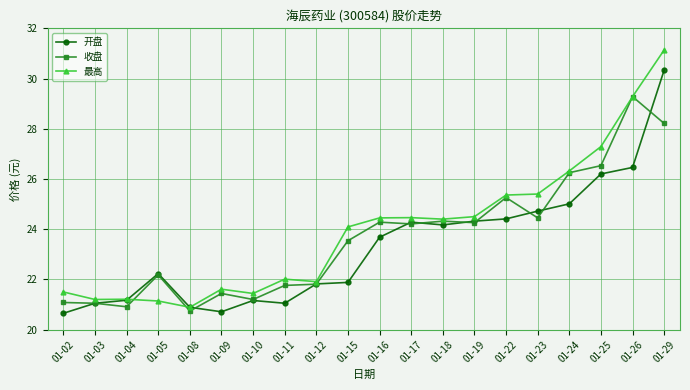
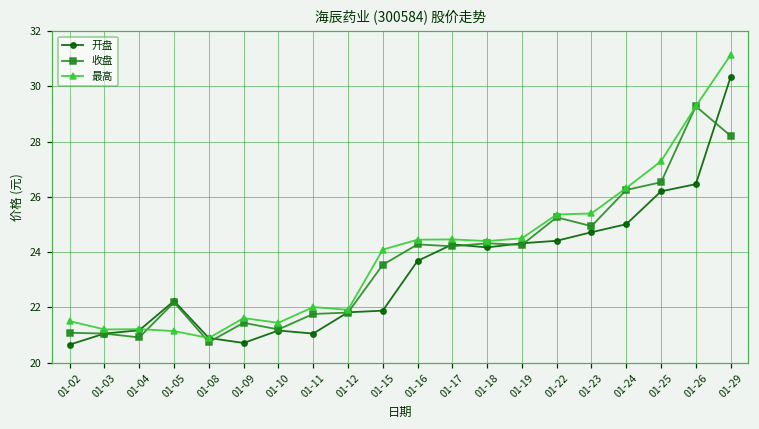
收盘, 01-23: 24.5 -> 24.9
